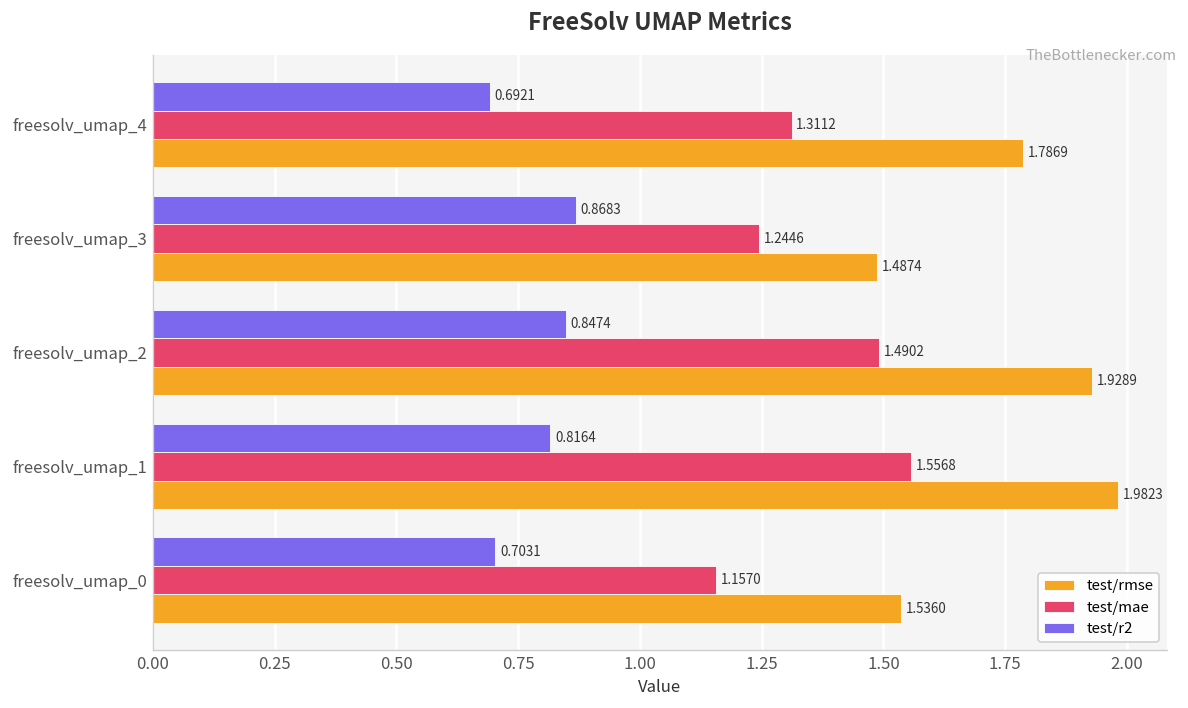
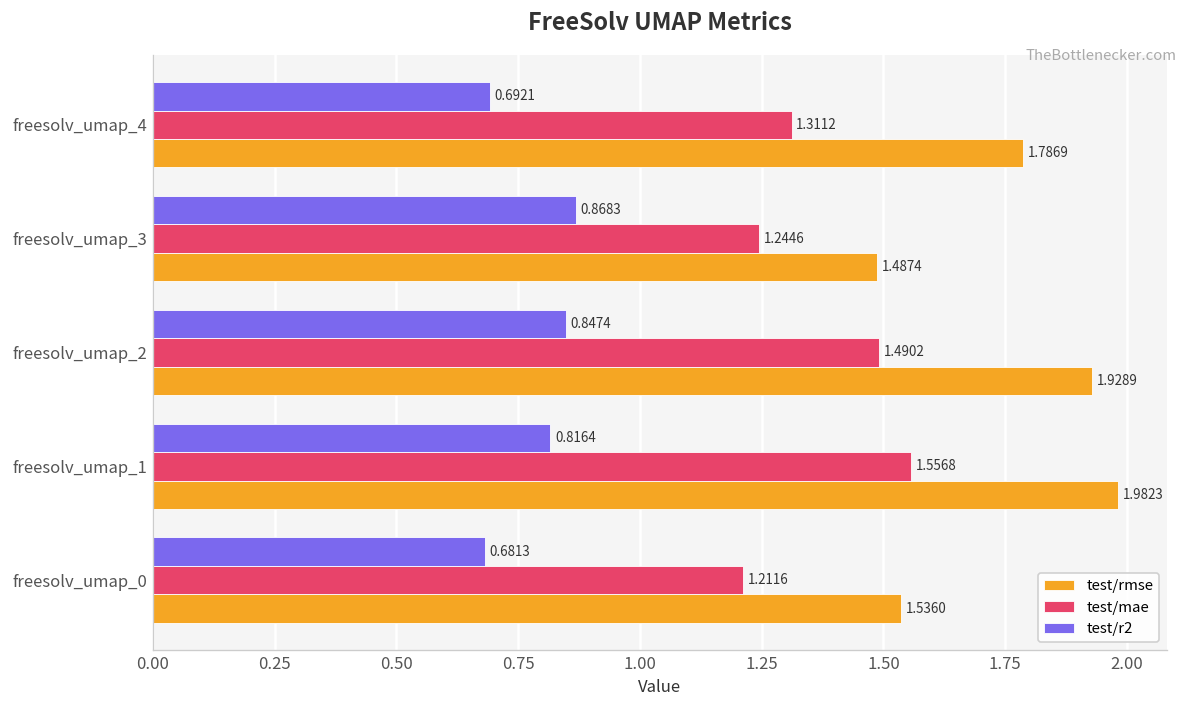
test/r2, freesolv_umap_0: 0.7031 -> 0.6813
test/mae, freesolv_umap_0: 1.1570 -> 1.2116
